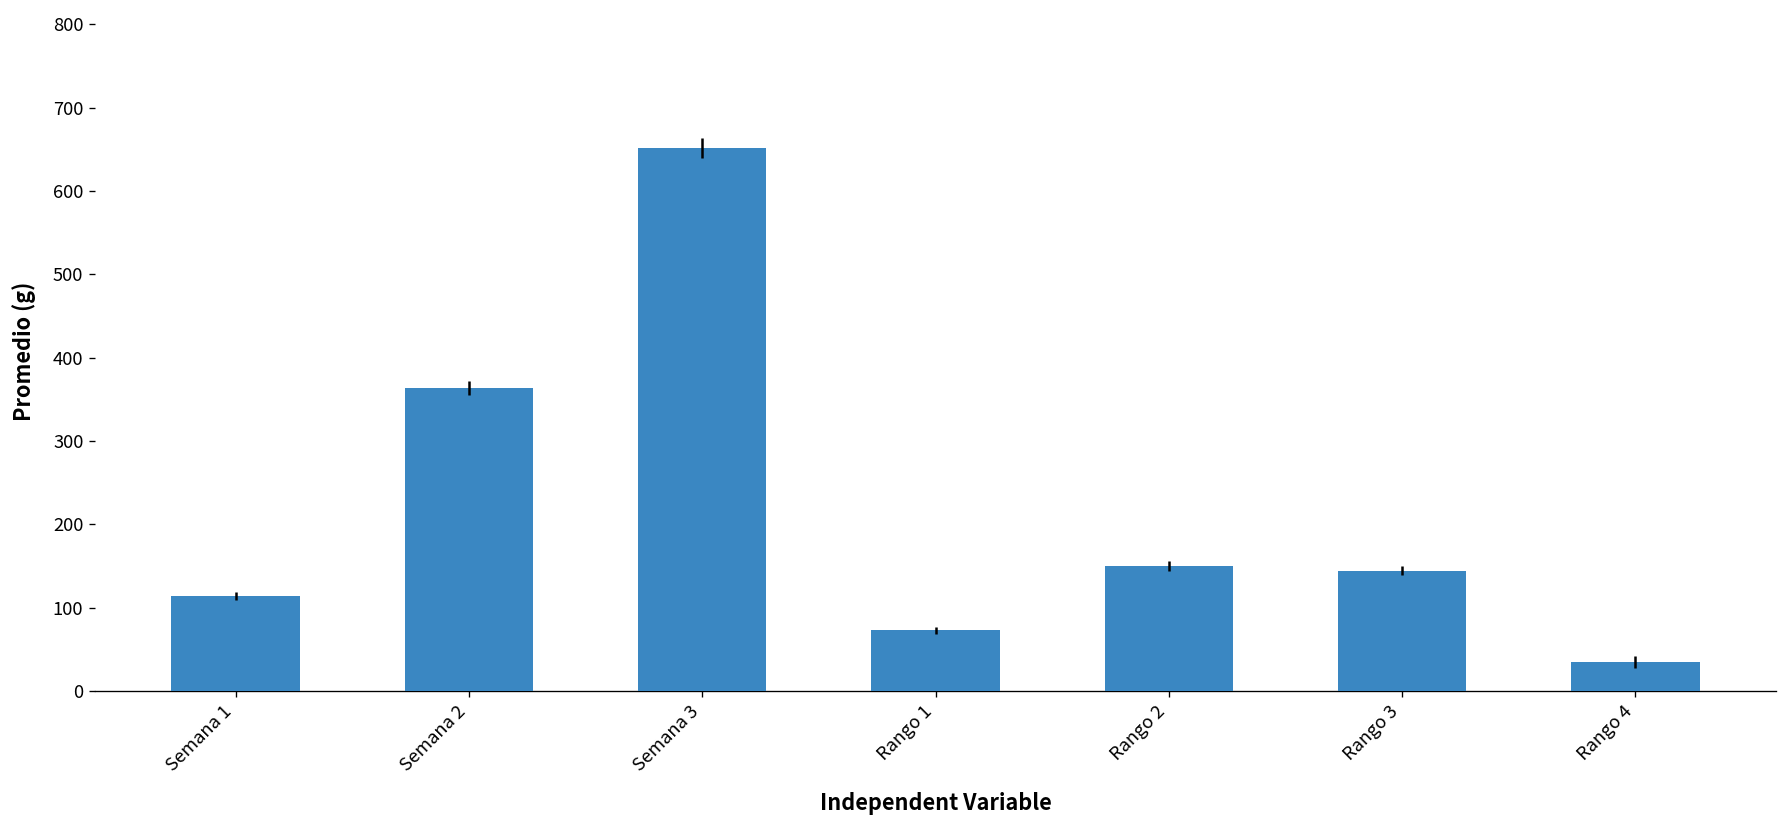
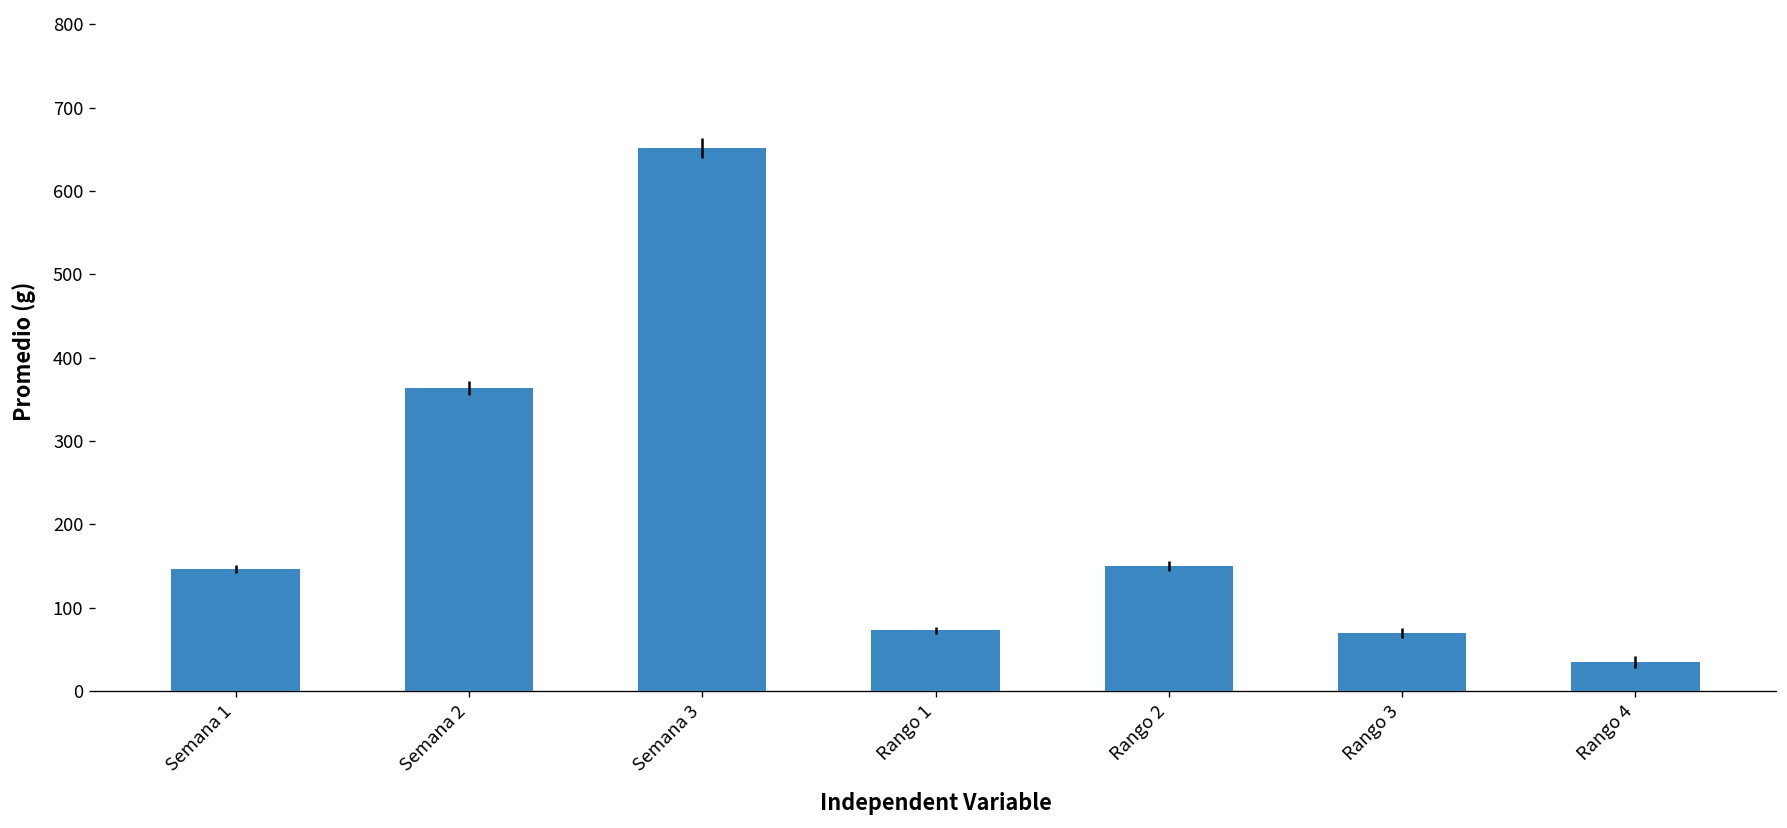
Semana 1: 110 -> 150
Rango 3: 140 -> 70
